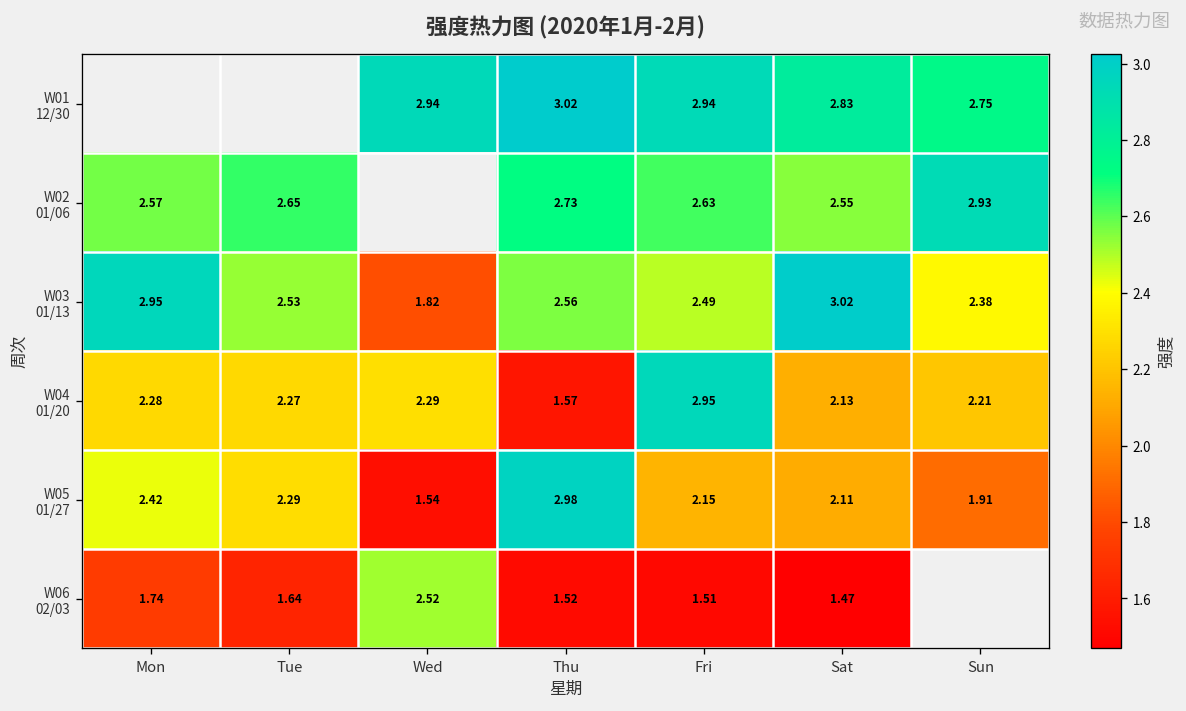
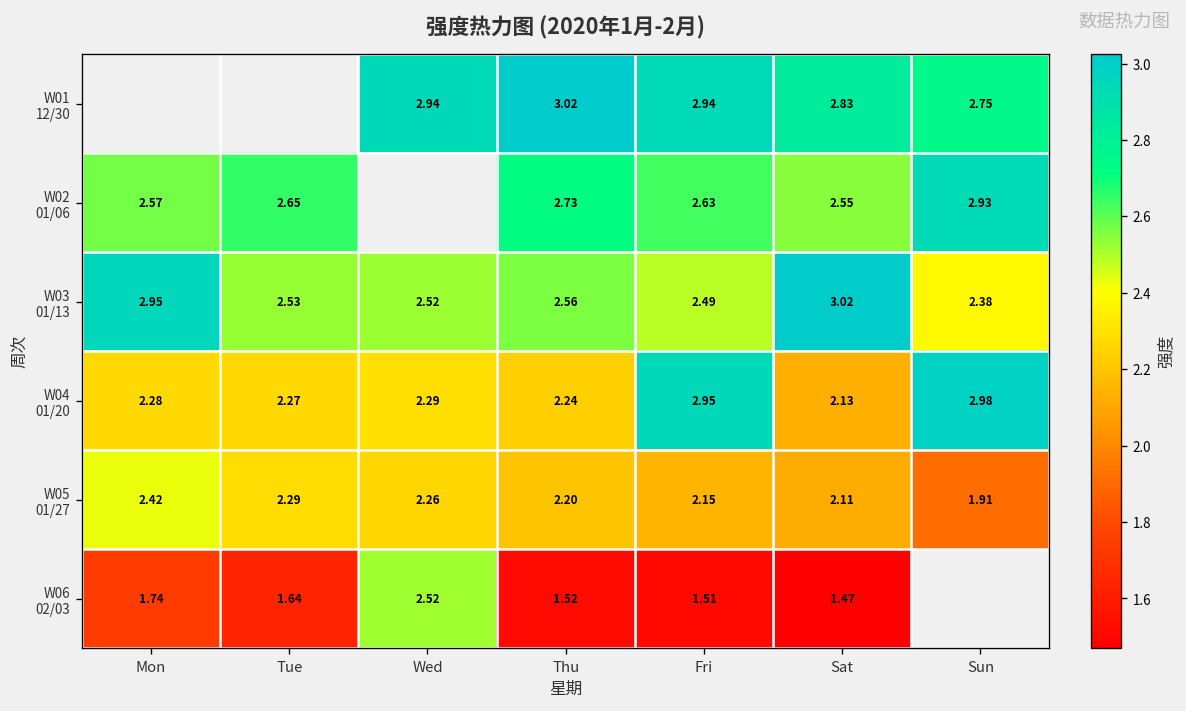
W03 01/13, Wed: 1.82 -> 2.52
W04 01/20, Thu: 1.57 -> 2.24
W04 01/20, Sun: 2.21 -> 2.98
W05 01/27, Wed: 1.54 -> 2.26
W05 01/27, Thu: 2.98 -> 2.20
